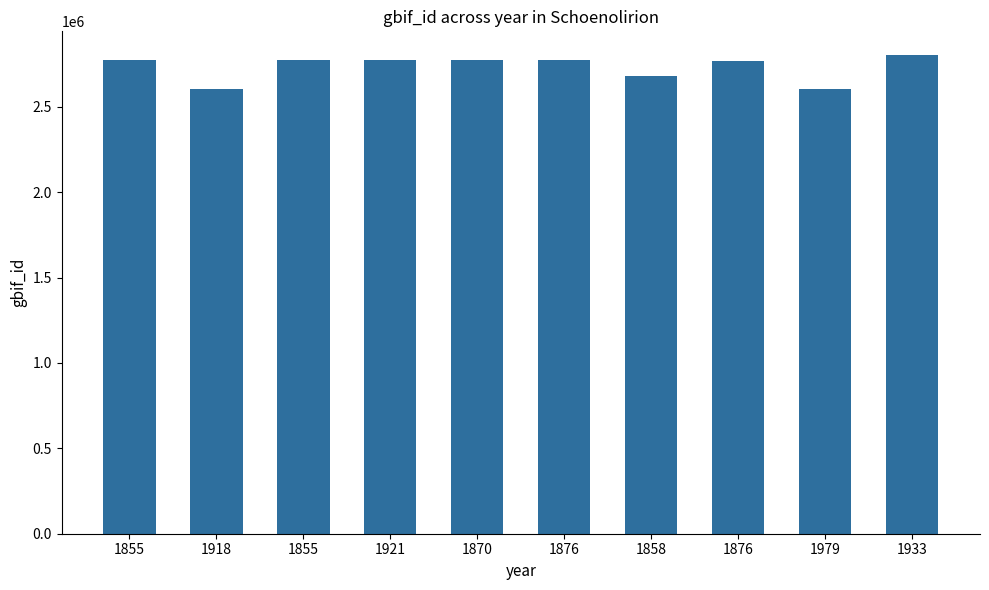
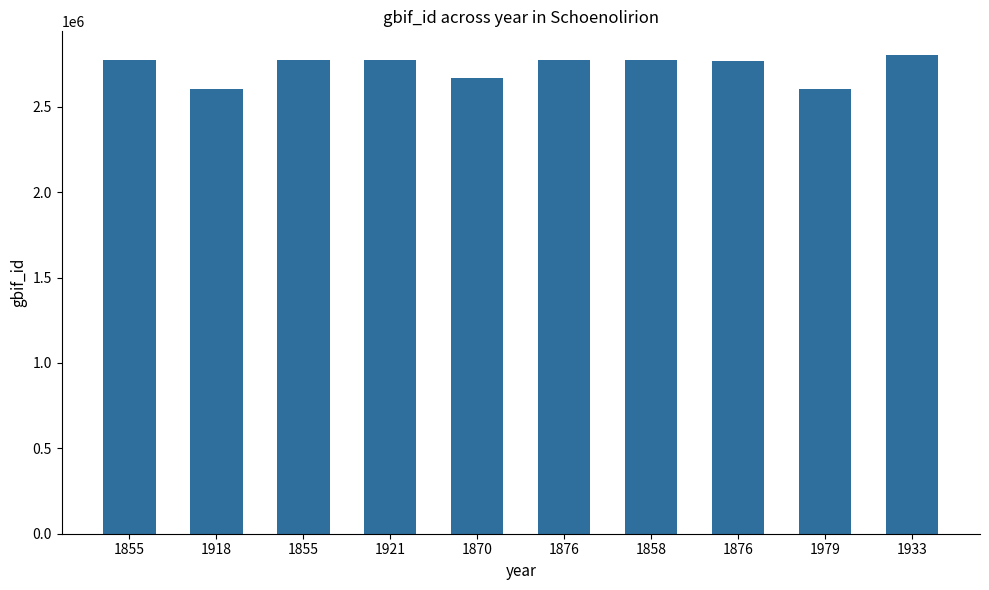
1870: 2770000 -> 2670000
1858: 2680000 -> 2770000
